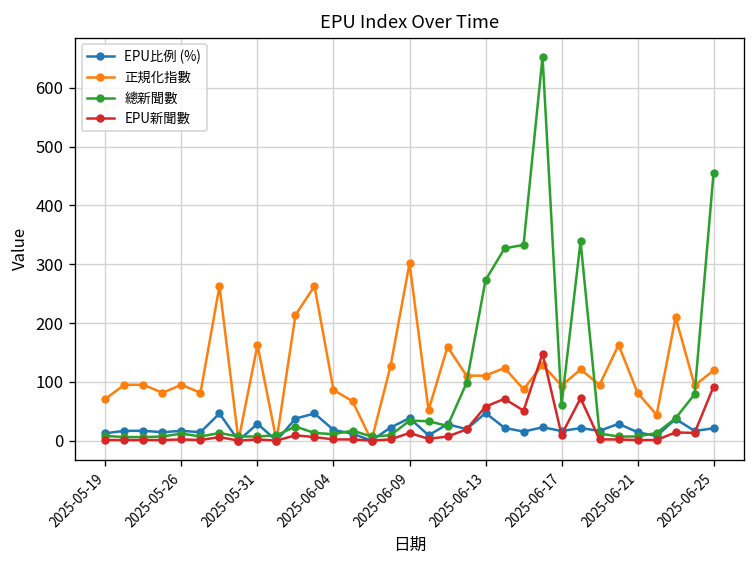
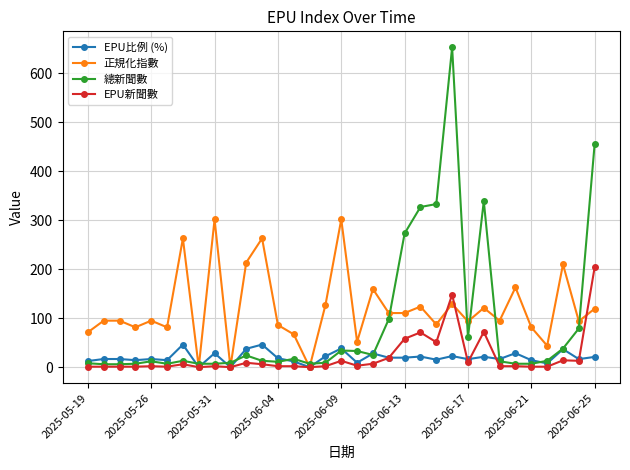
正規化指數, 2025-05-31: 160 -> 300
EPU比例 (%), 2025-06-13: 50 -> 20
EPU新聞數, 2025-06-25: 90 -> 200
